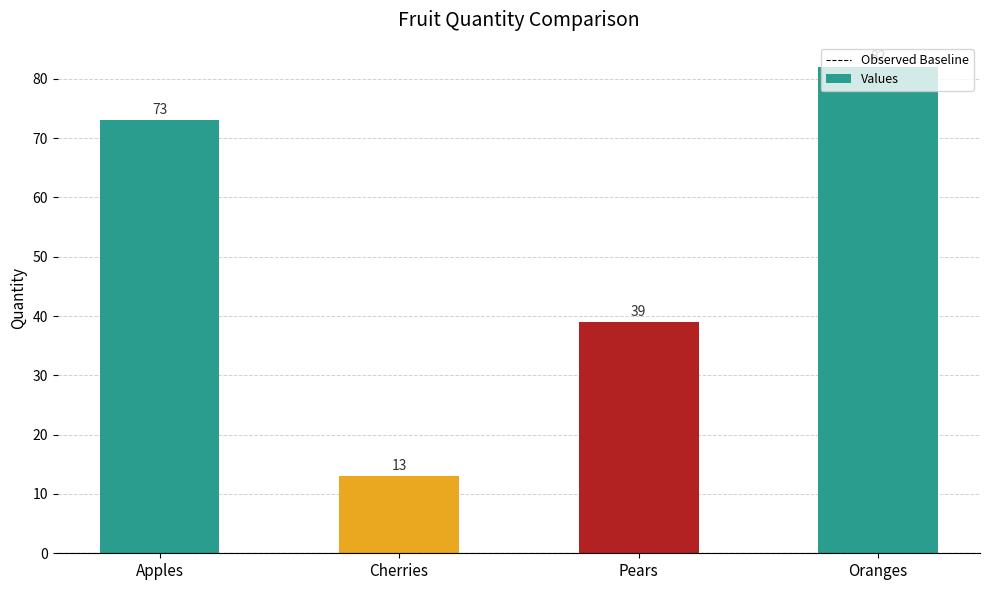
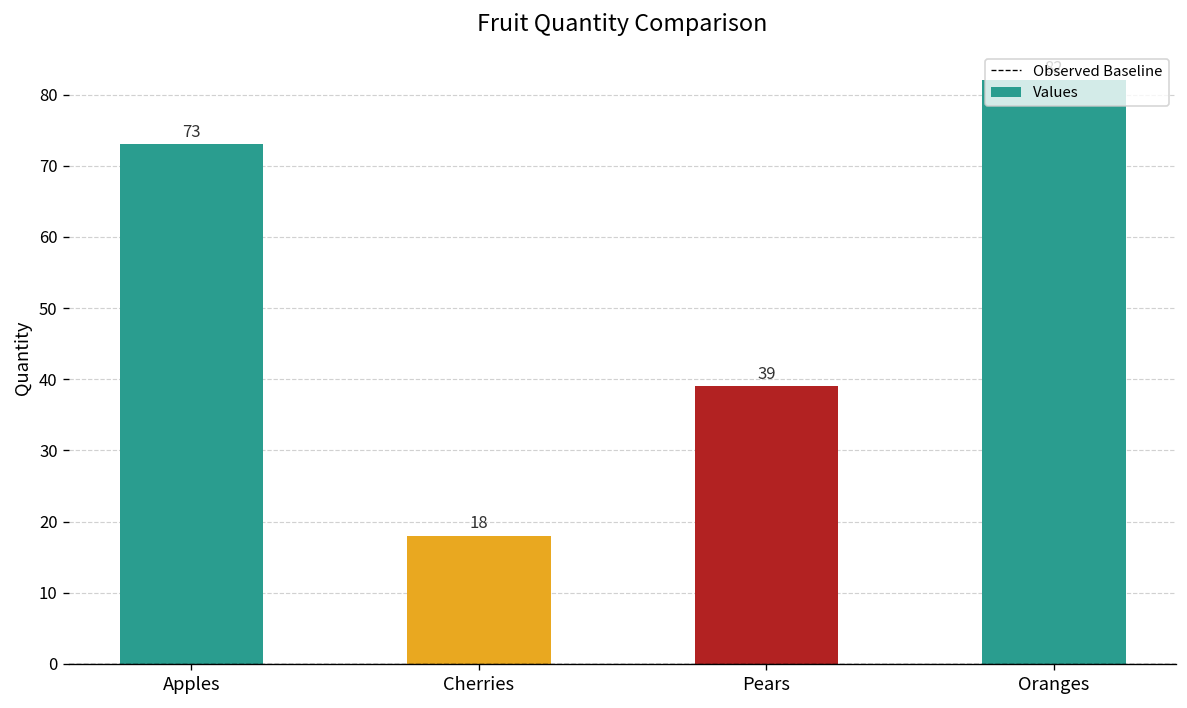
Cherries: 13 -> 18
